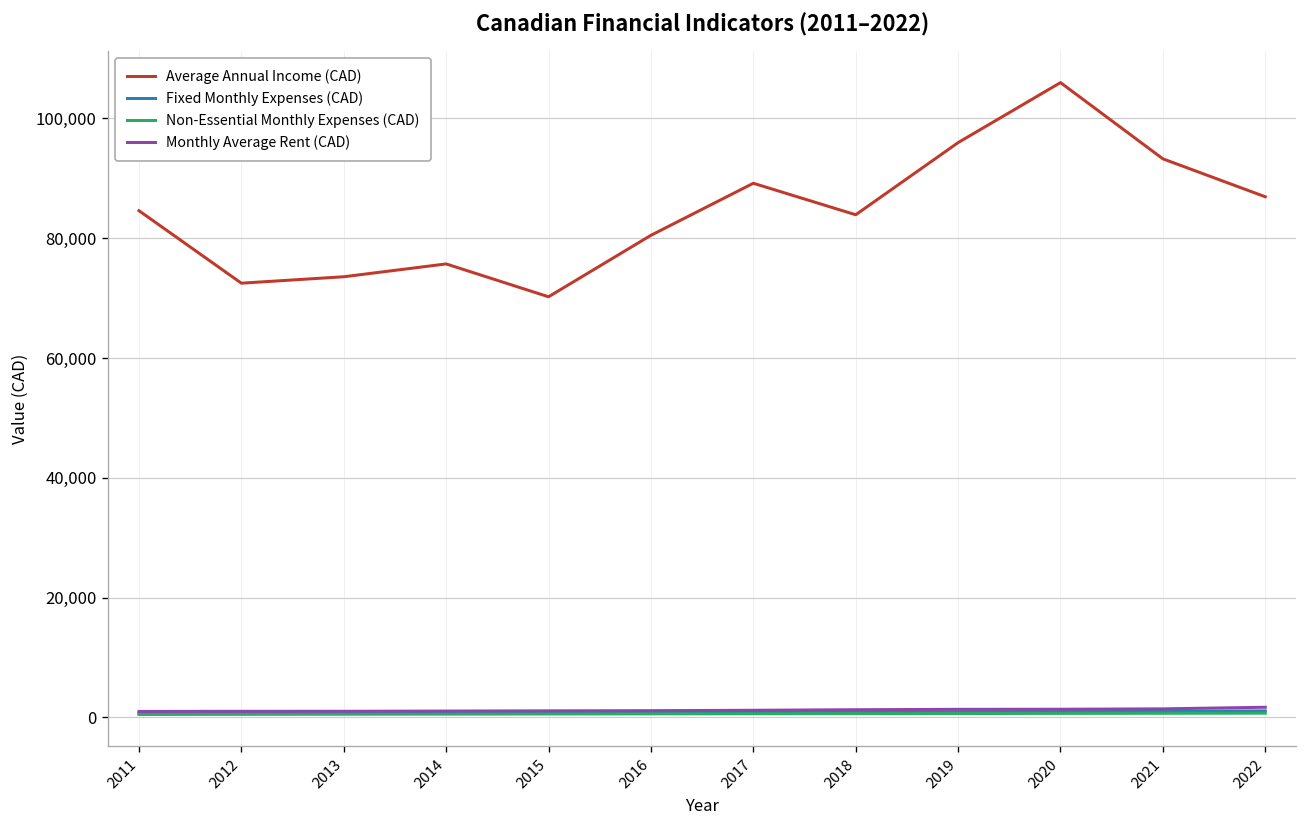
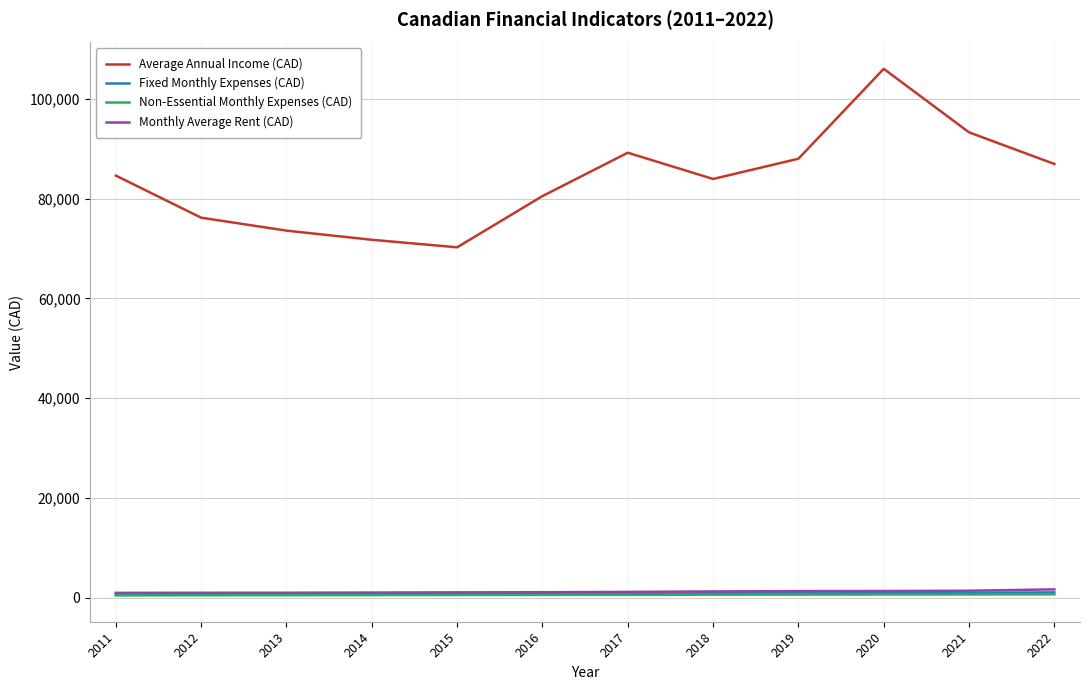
Average Annual Income (CAD), 2012: 73,000 -> 76,000
Average Annual Income (CAD), 2014: 76,000 -> 72,000
Average Annual Income (CAD), 2019: 96,000 -> 88,000
